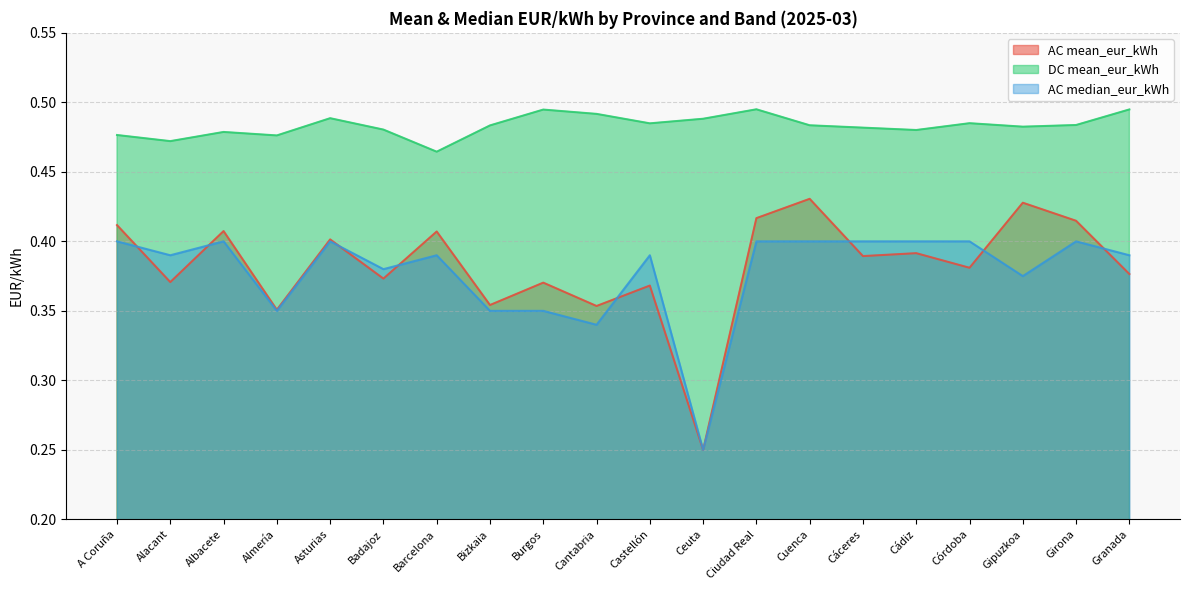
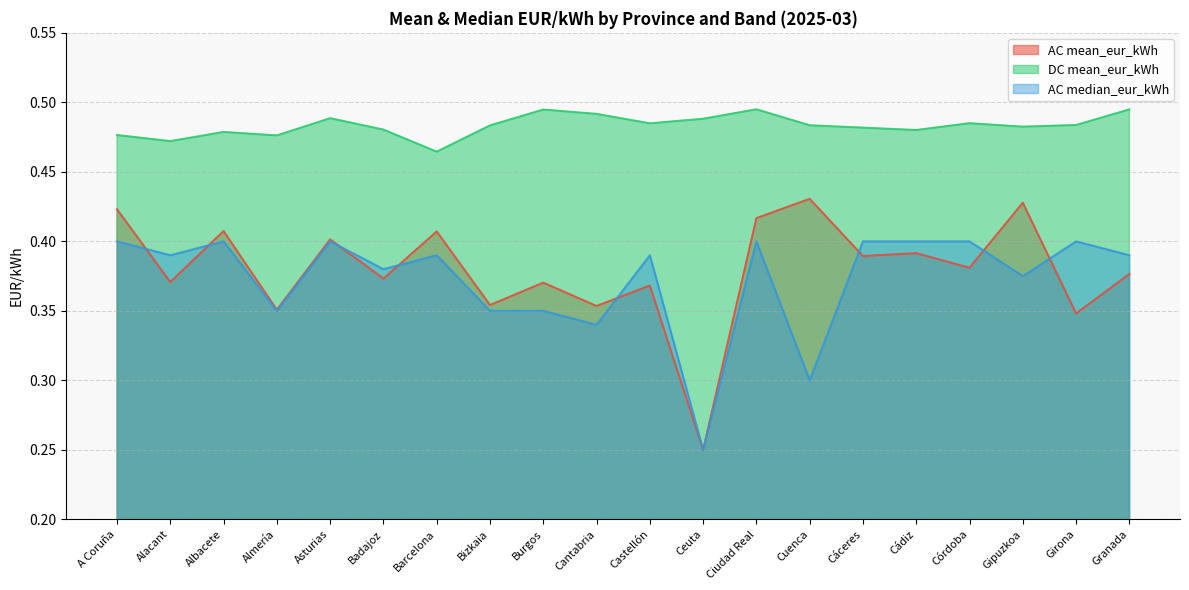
AC mean_eur_kWh, A Coruña: 0.412 -> 0.423
AC median_eur_kWh, Cuenca: 0.4 -> 0.3
AC mean_eur_kWh, Girona: 0.415 -> 0.348
